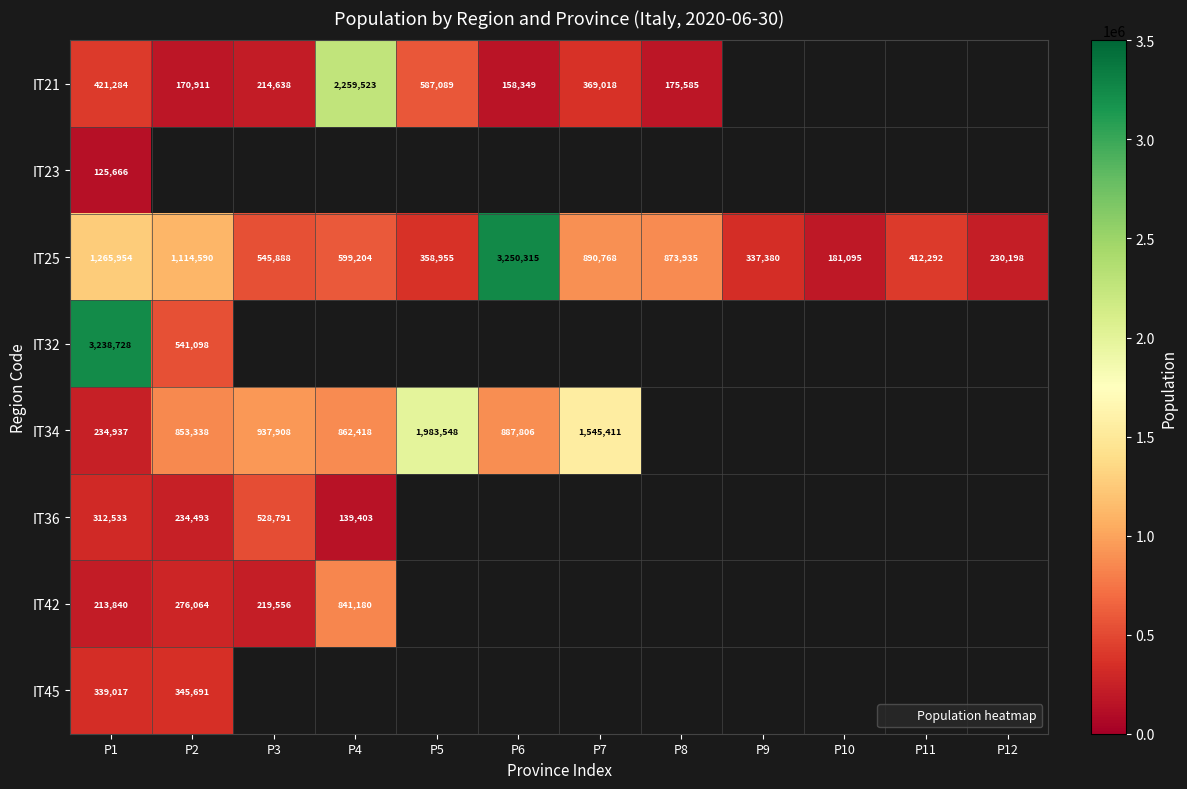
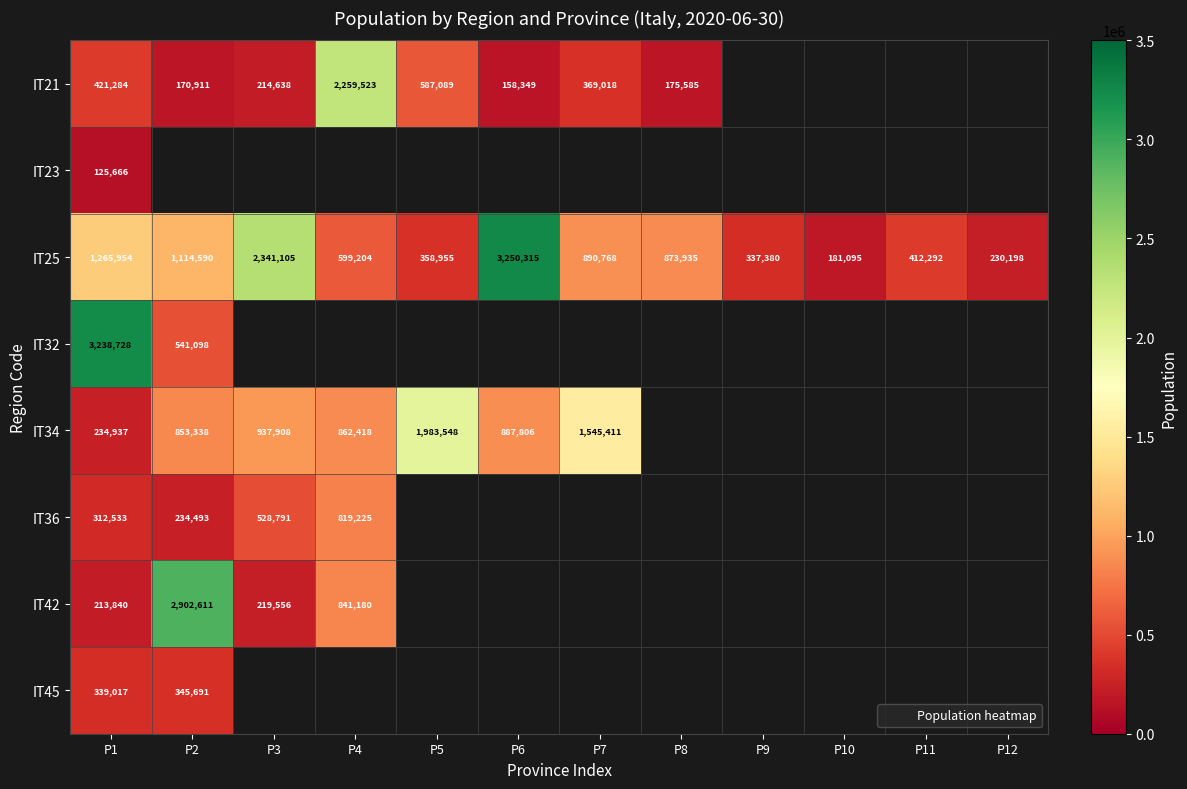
IT25, P3: 545,888 -> 2,341,105
IT36, P4: 139,403 -> 819,225
IT42, P2: 276,064 -> 2,902,611
